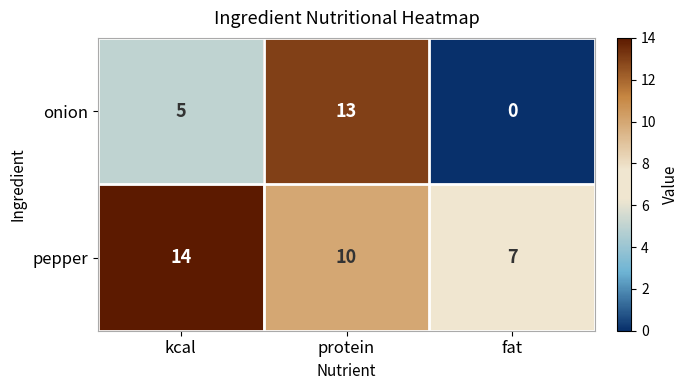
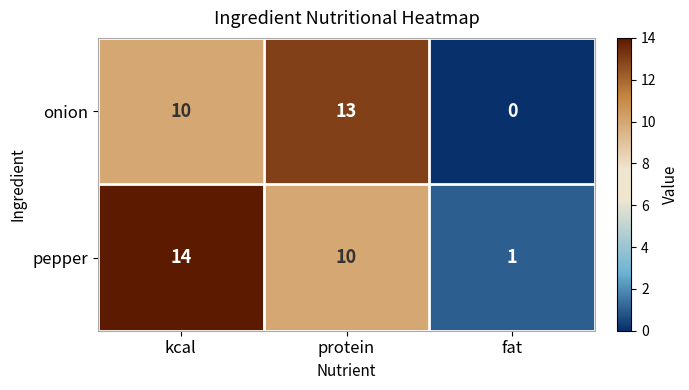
onion, kcal: 5 -> 10
pepper, fat: 7 -> 1
